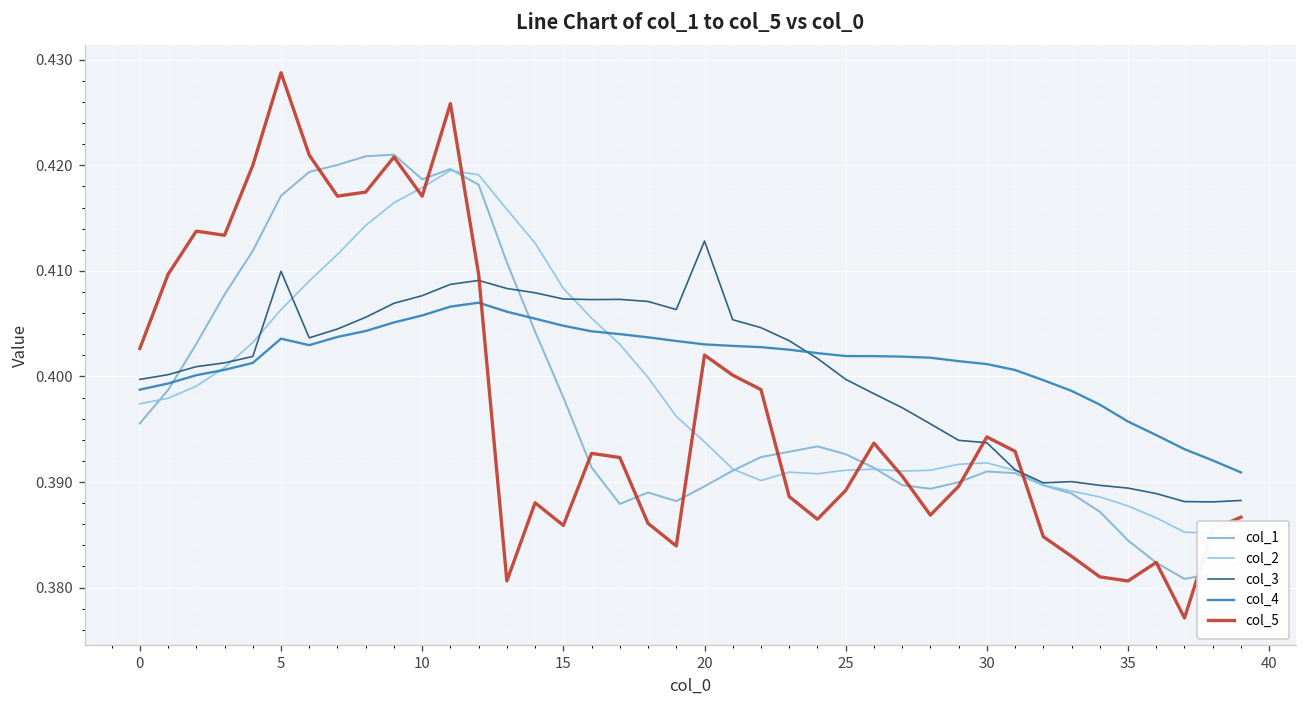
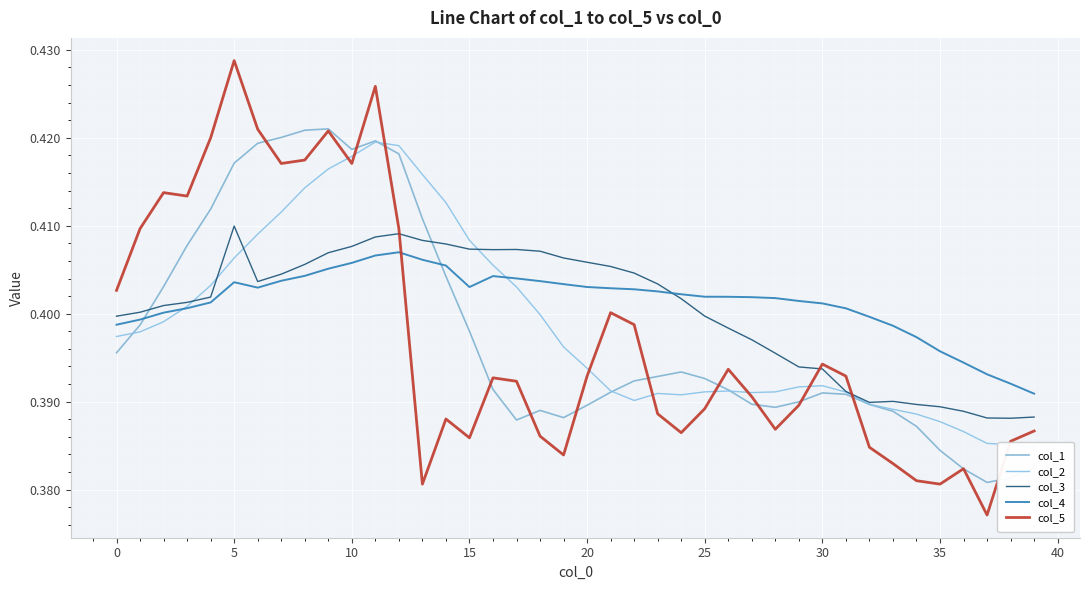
col_4, 15: 0.405 -> 0.403
col_3, 20: 0.413 -> 0.406
col_5, 20: 0.402 -> 0.393
